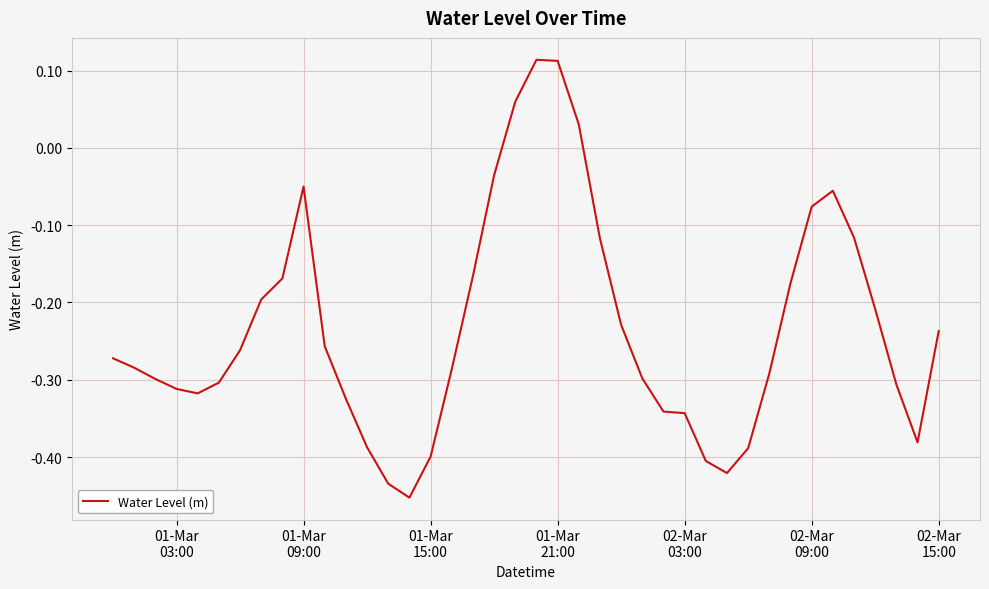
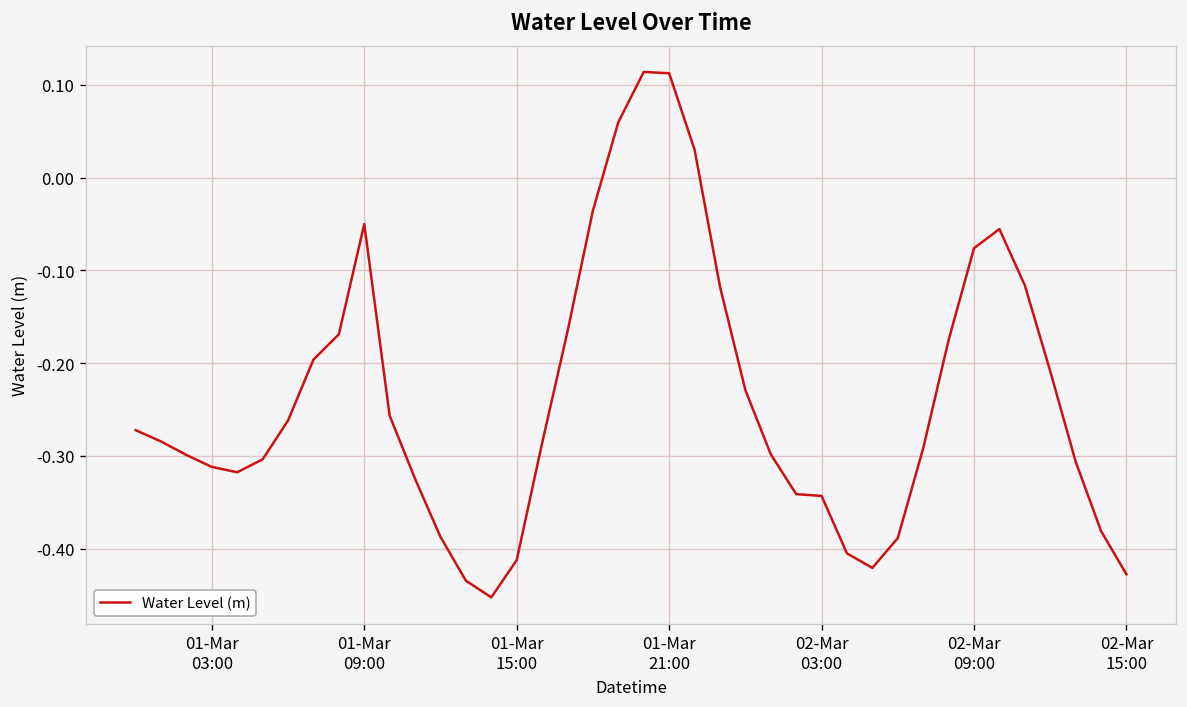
01-Mar 15:00: -0.40 -> -0.41
02-Mar 15:00: -0.24 -> -0.43
